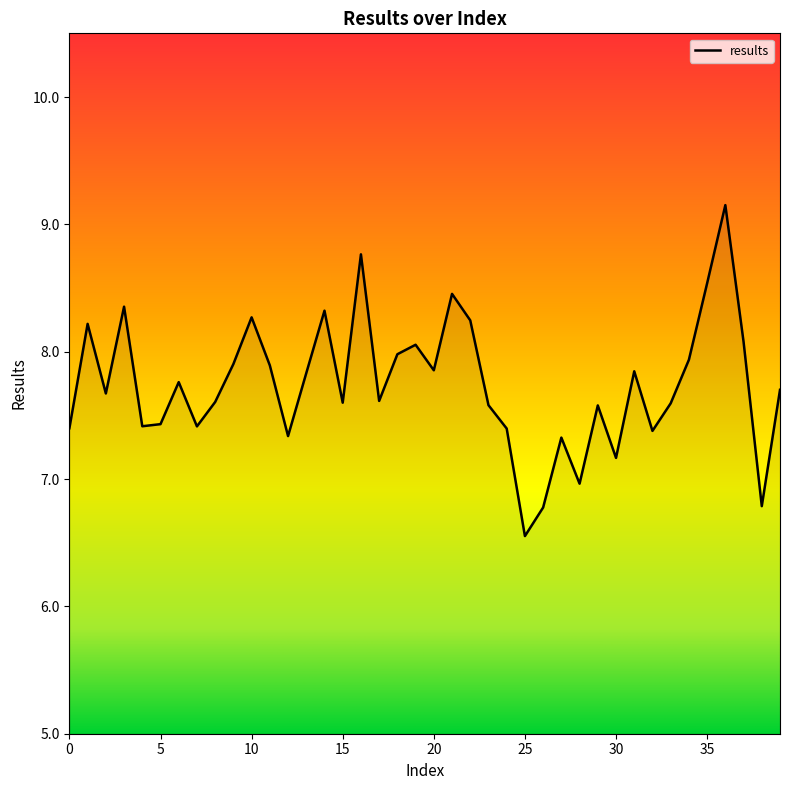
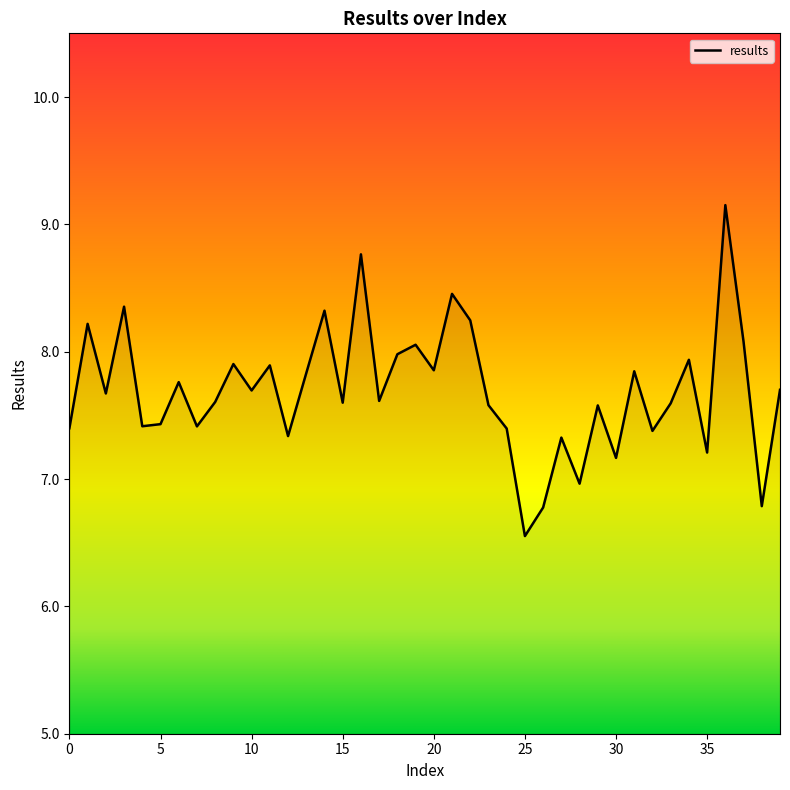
10: 8.27 -> 7.70
35: 8.54 -> 7.21
